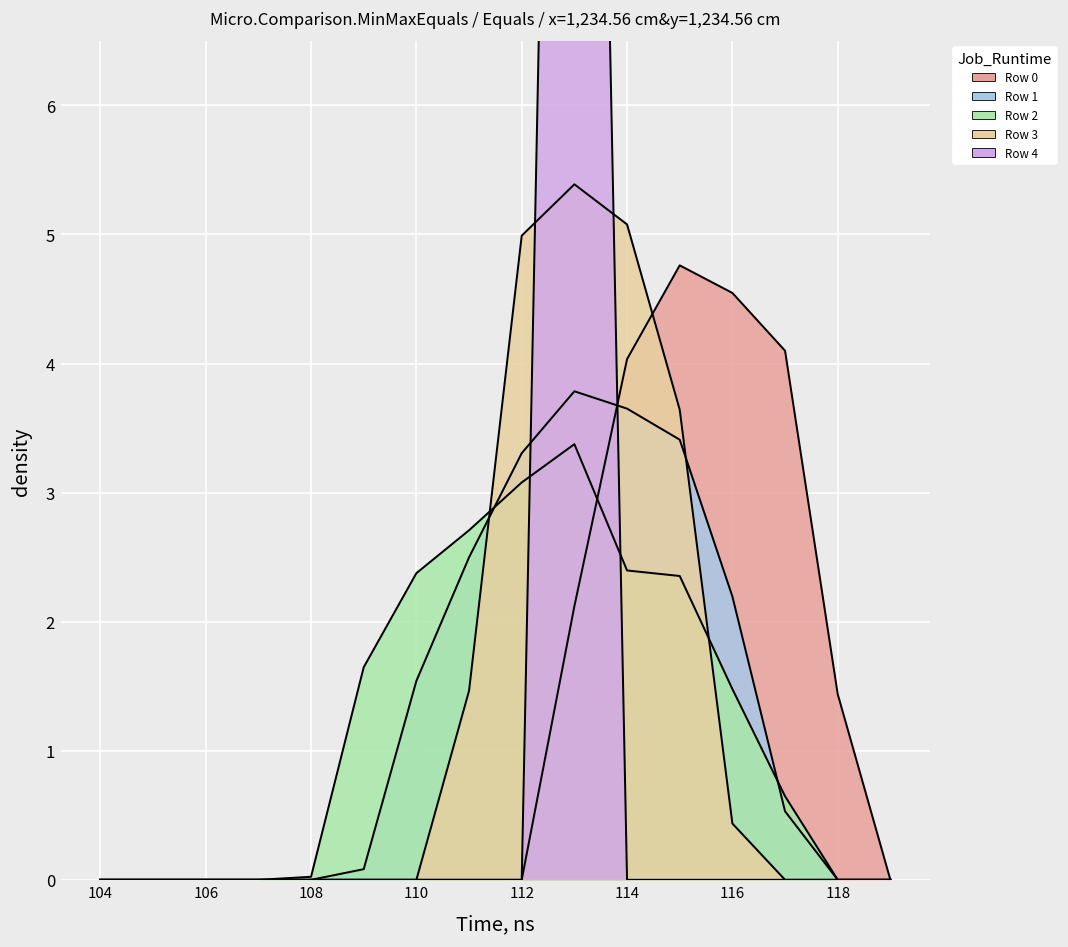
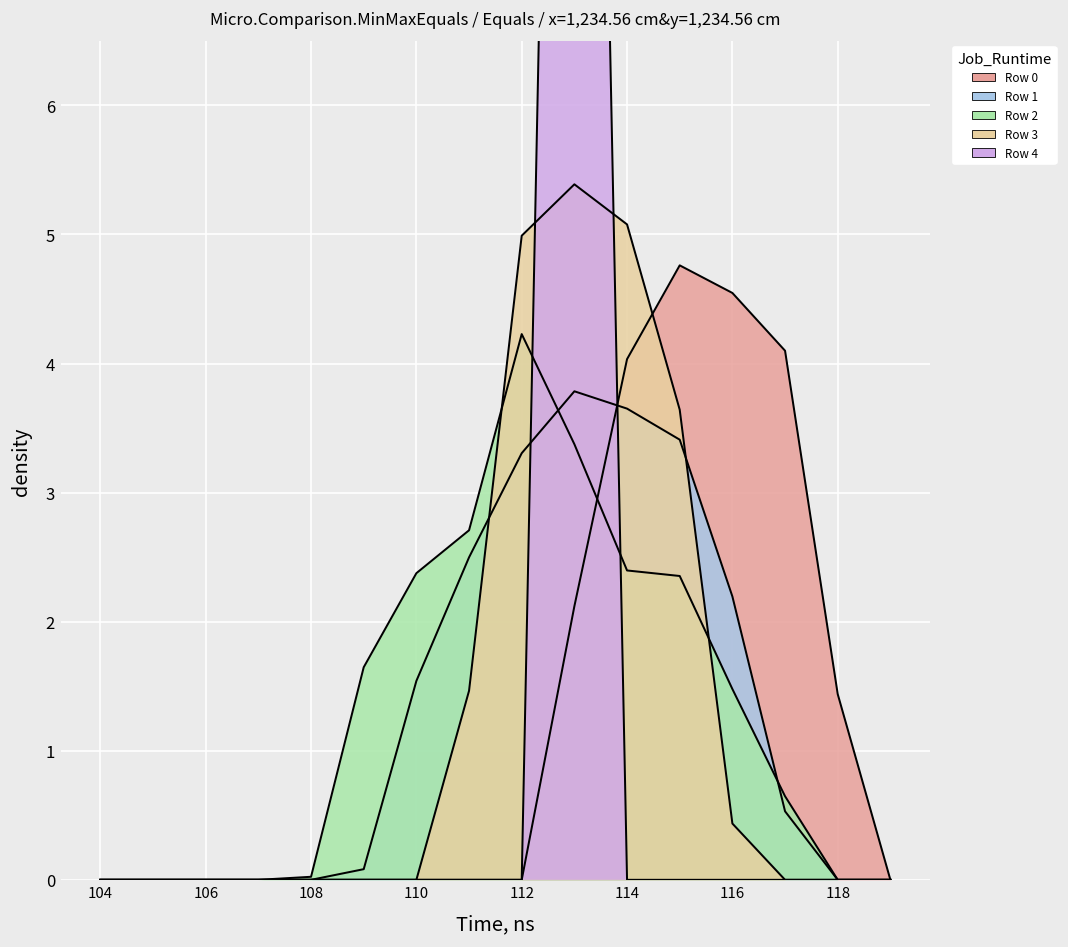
Row 2, 112: 3.08 -> 4.23
